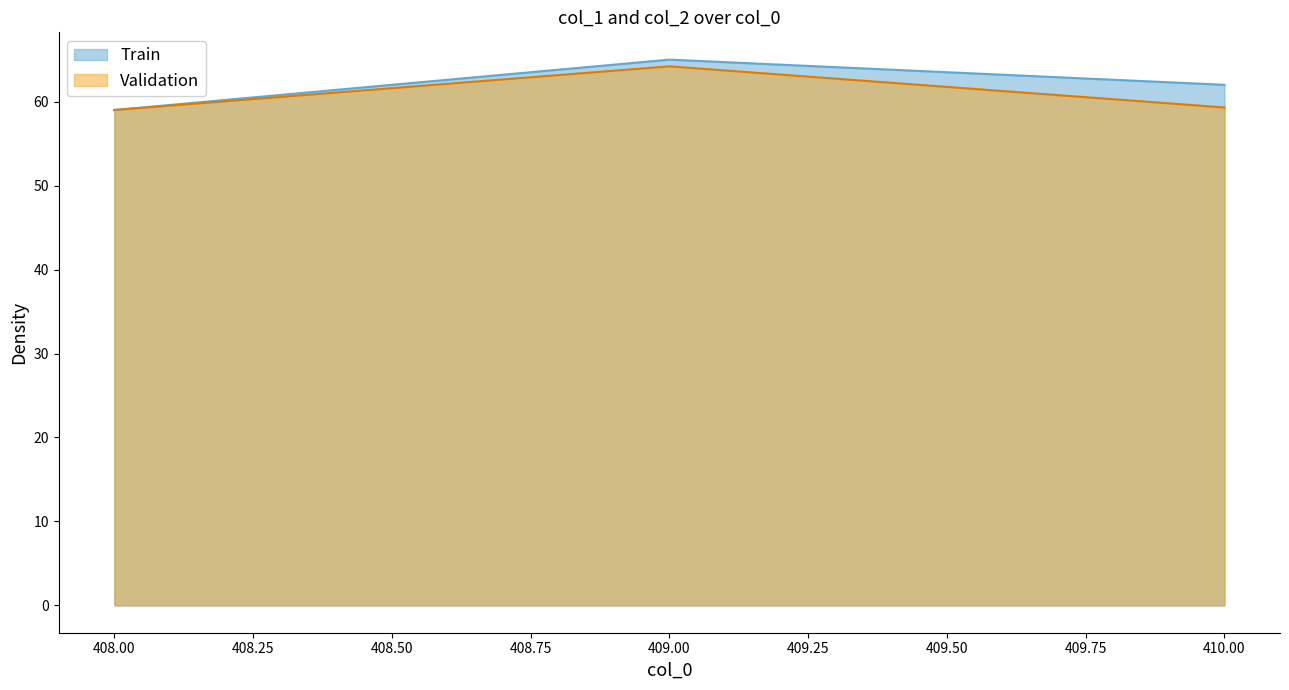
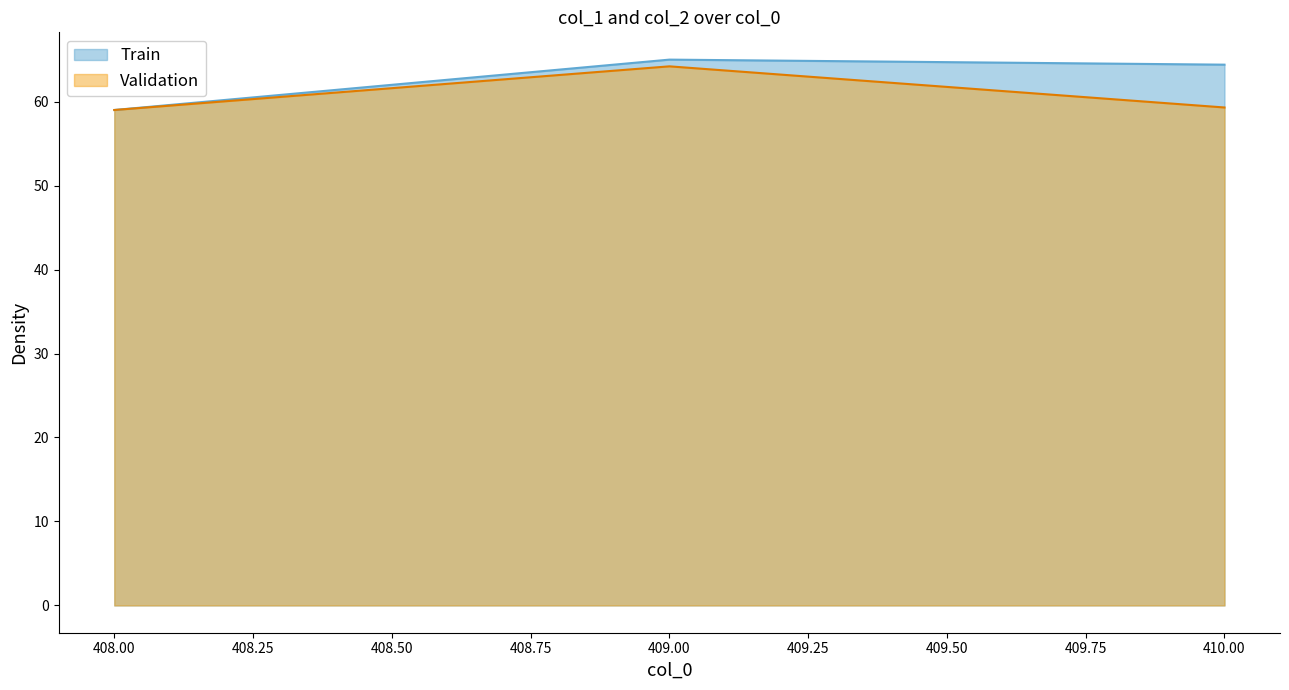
Train, 410.00: 62 -> 64
